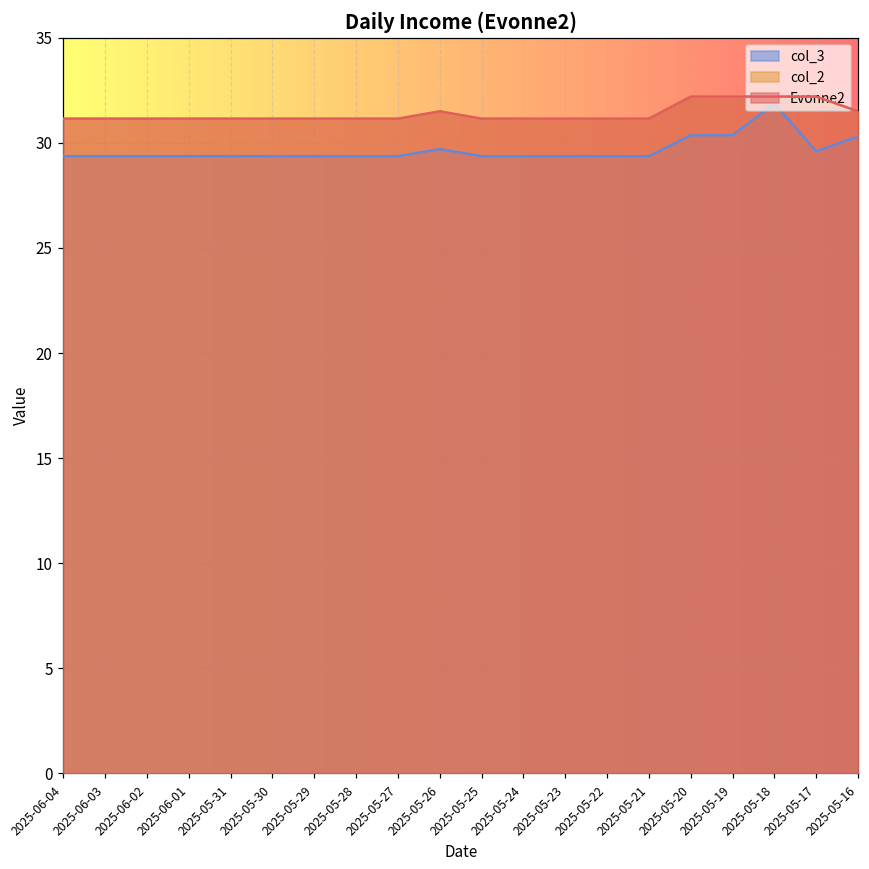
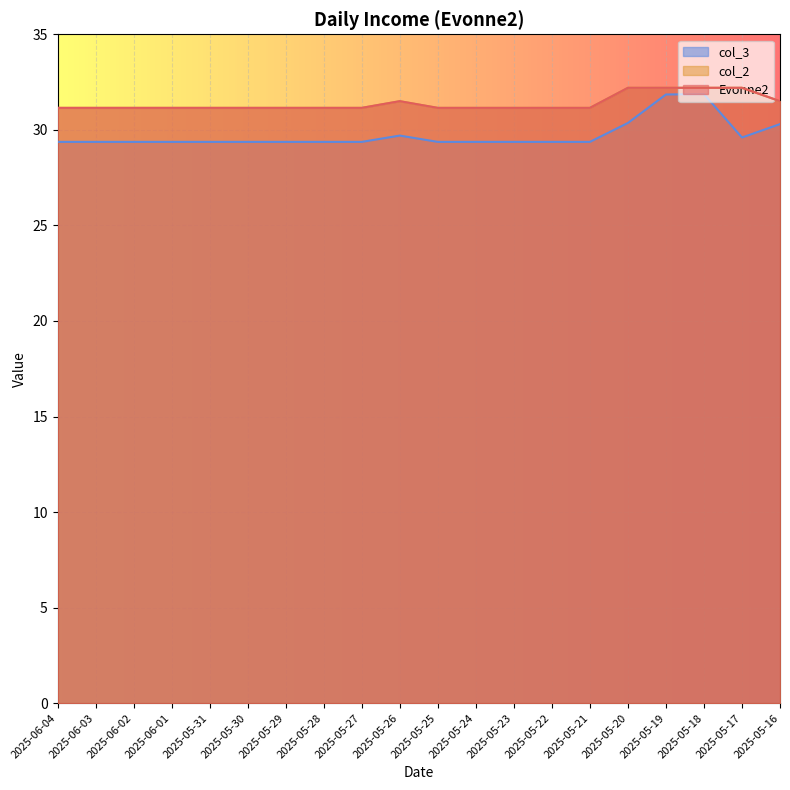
col_3, 2025-05-19: 30.4 -> 31.9
